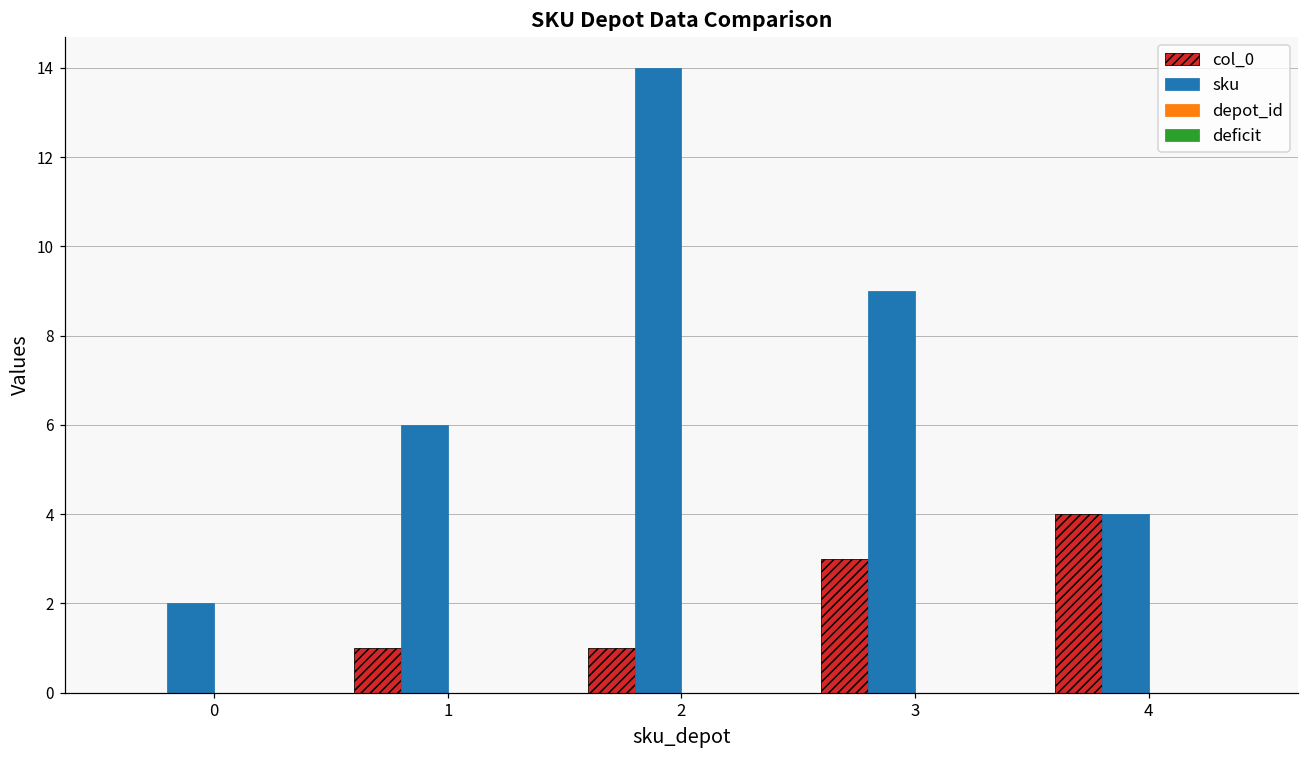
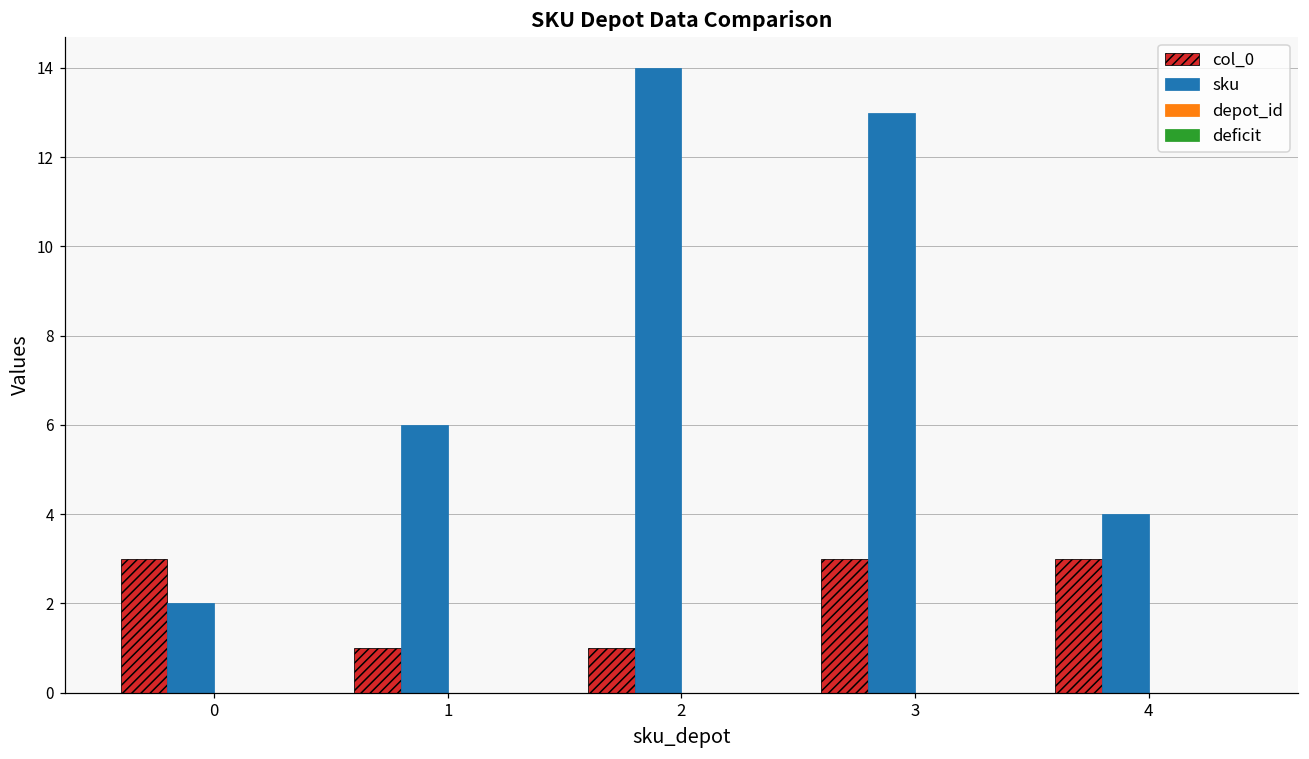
col_0, 0: 0 -> 3
sku, 3: 9 -> 13
col_0, 4: 4 -> 3
